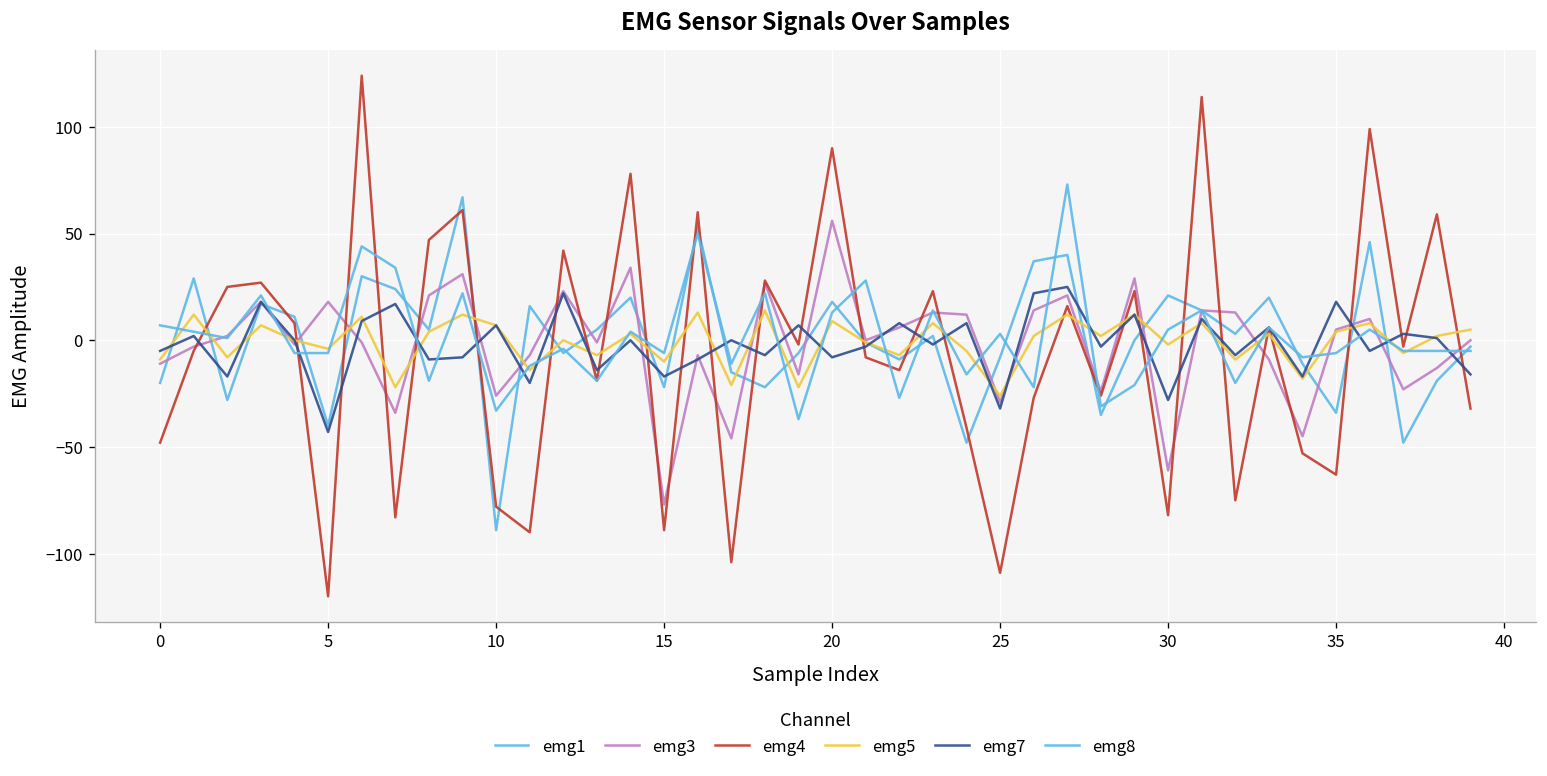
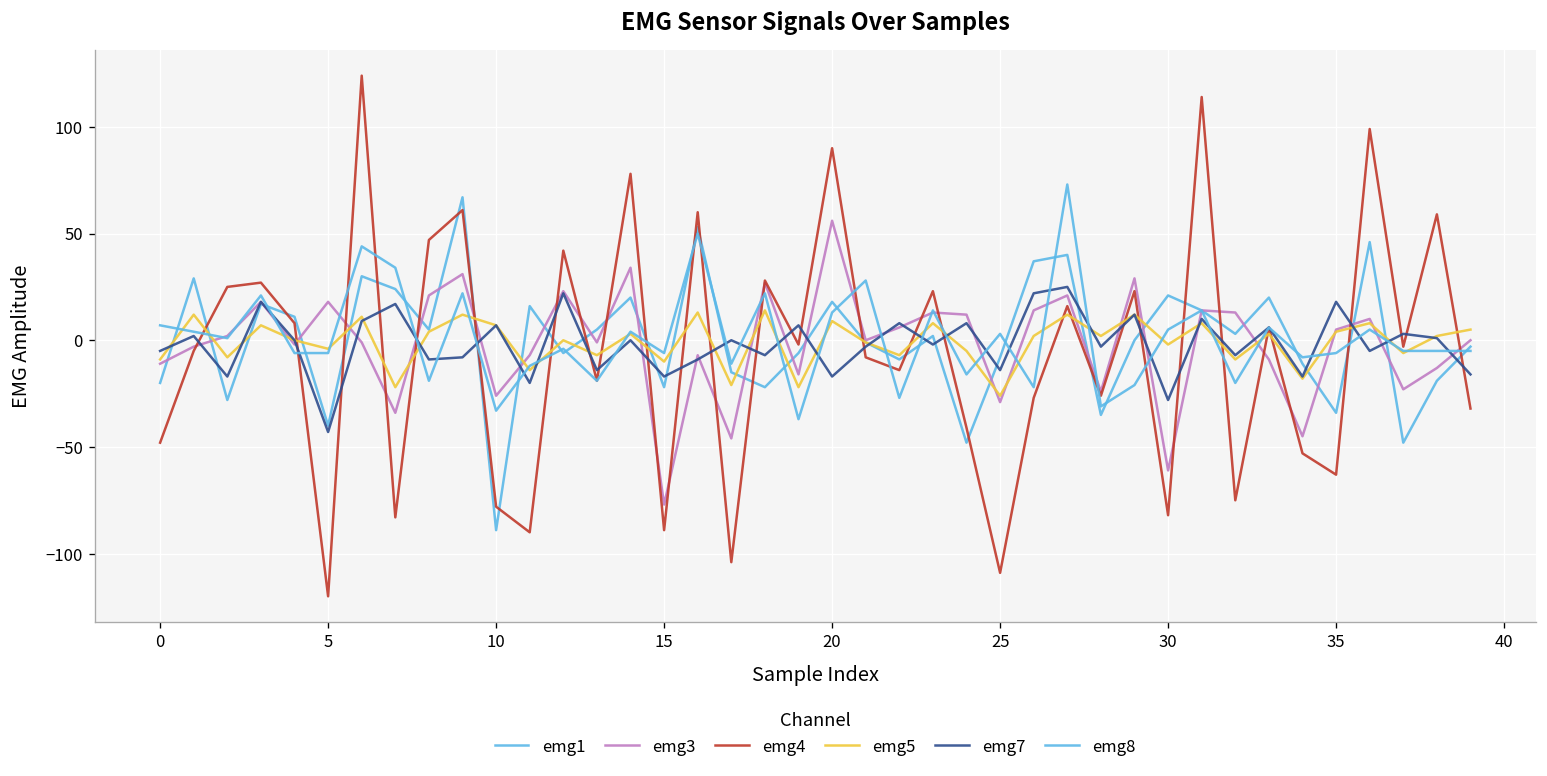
emg7, 20: -8 -> -17
emg7, 25: -32 -> -14
